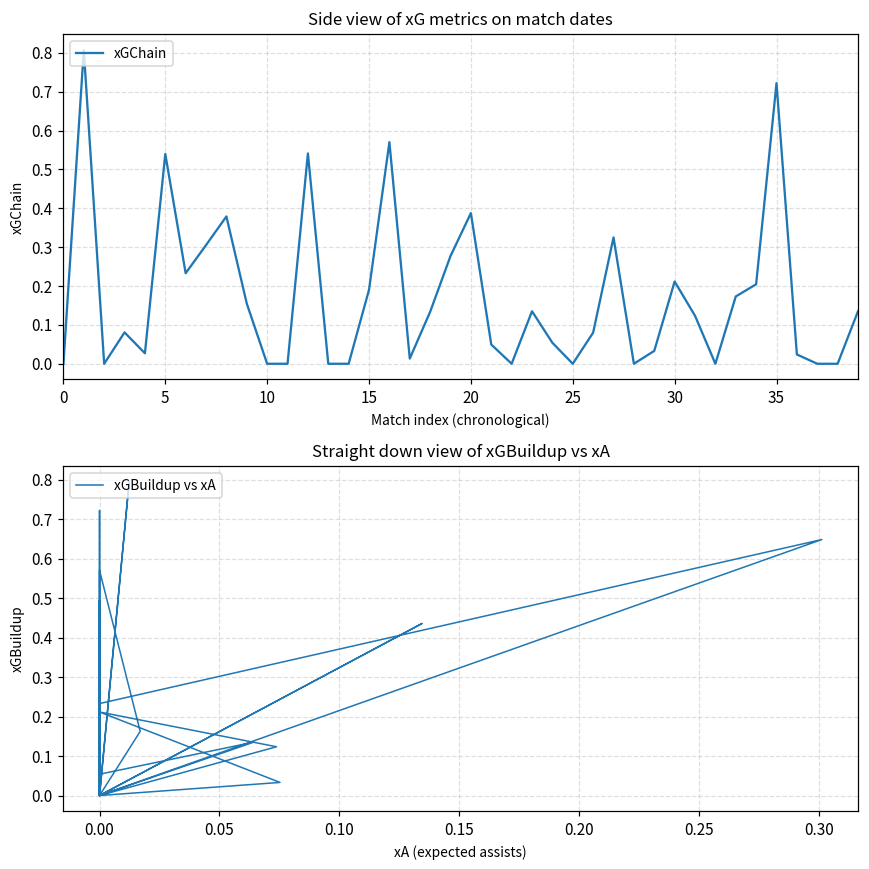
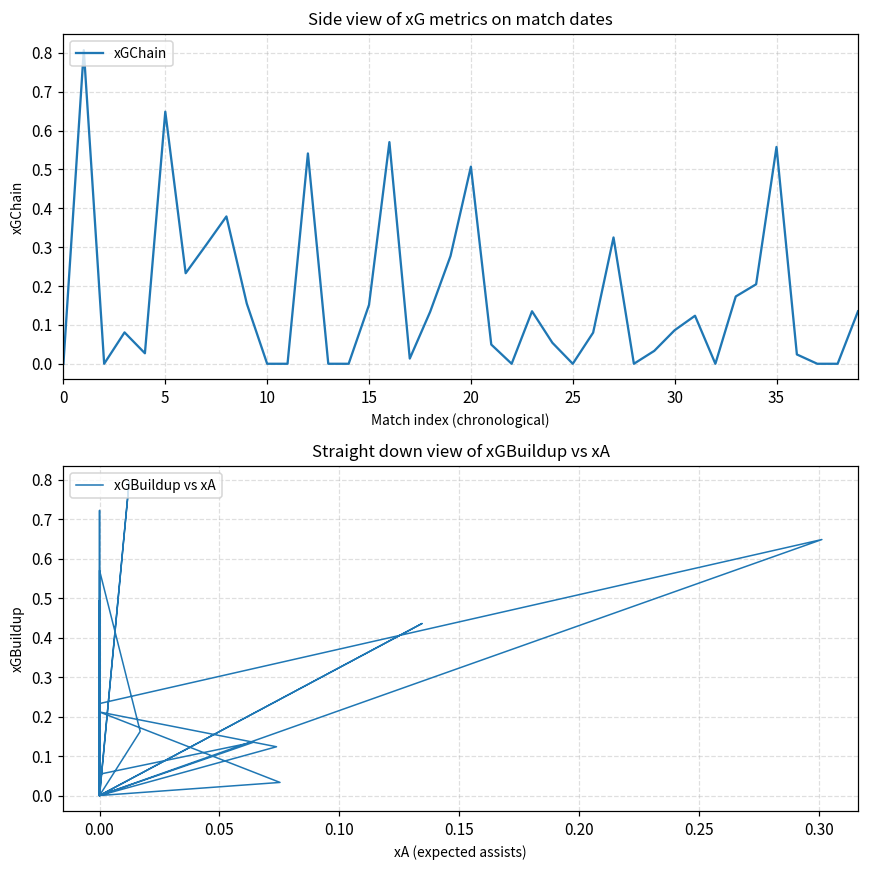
Side view of xG metrics on match dates, 5: 0.54 -> 0.65
Side view of xG metrics on match dates, 15: 0.19 -> 0.15
Side view of xG metrics on match dates, 20: 0.39 -> 0.51
Side view of xG metrics on match dates, 30: 0.21 -> 0.09
Side view of xG metrics on match dates, 35: 0.72 -> 0.56
